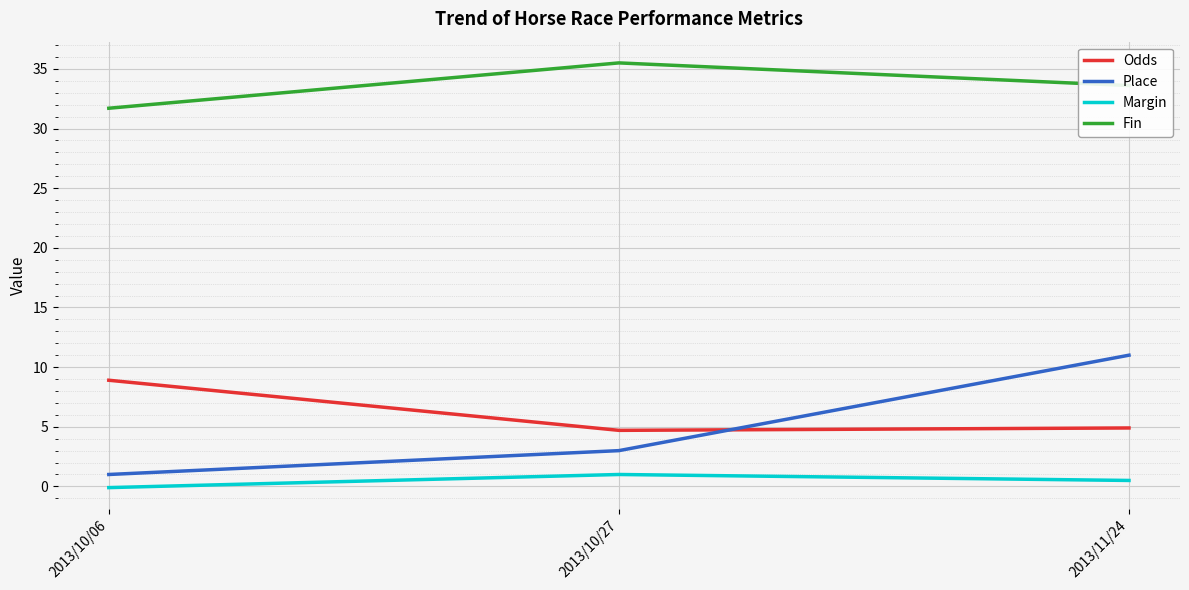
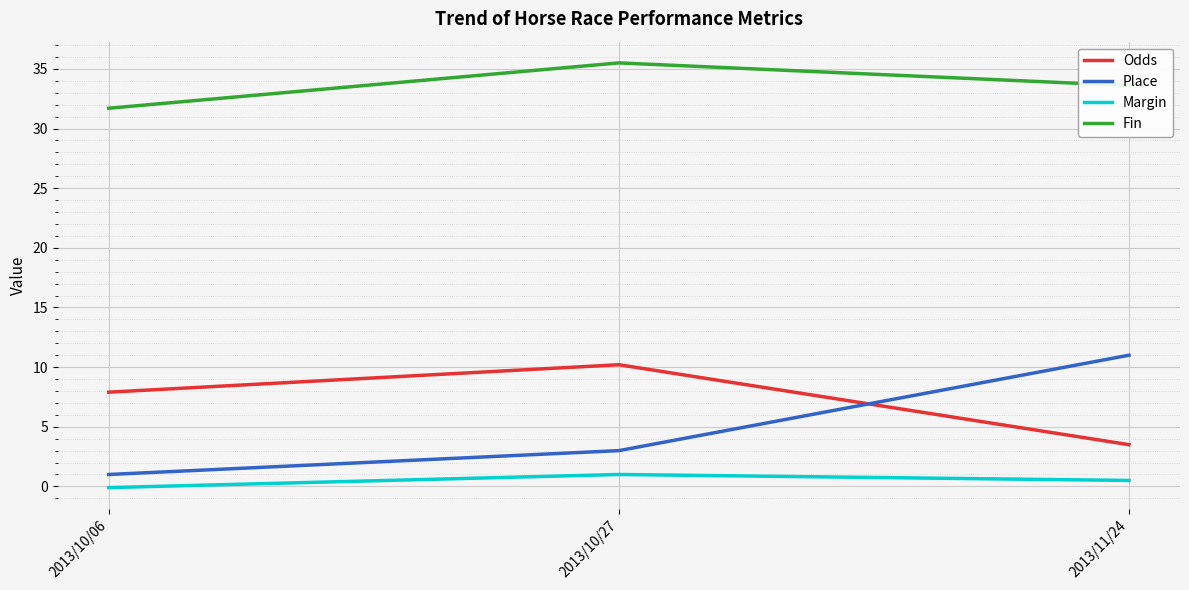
Odds, 2013/10/06: 8.9 -> 7.9
Odds, 2013/10/27: 4.7 -> 10.2
Odds, 2013/11/24: 4.9 -> 3.5
